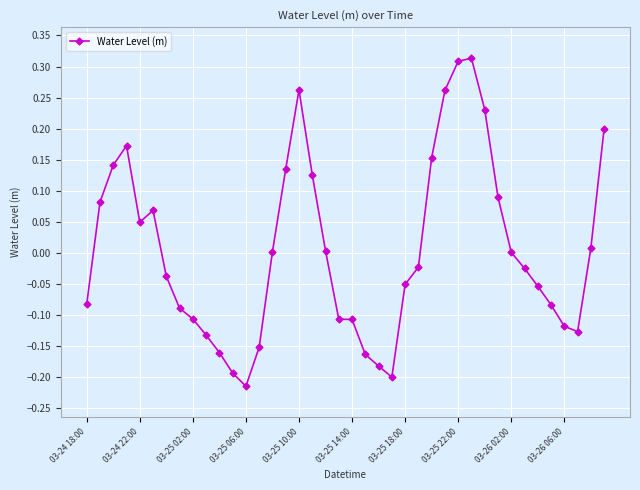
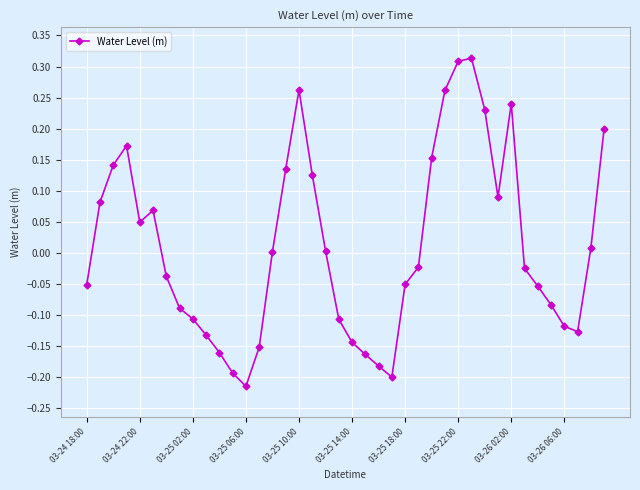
03-24 18:00: -0.08 -> -0.05
03-25 14:00: -0.11 -> -0.14
03-26 02:00: 0.00 -> 0.24
